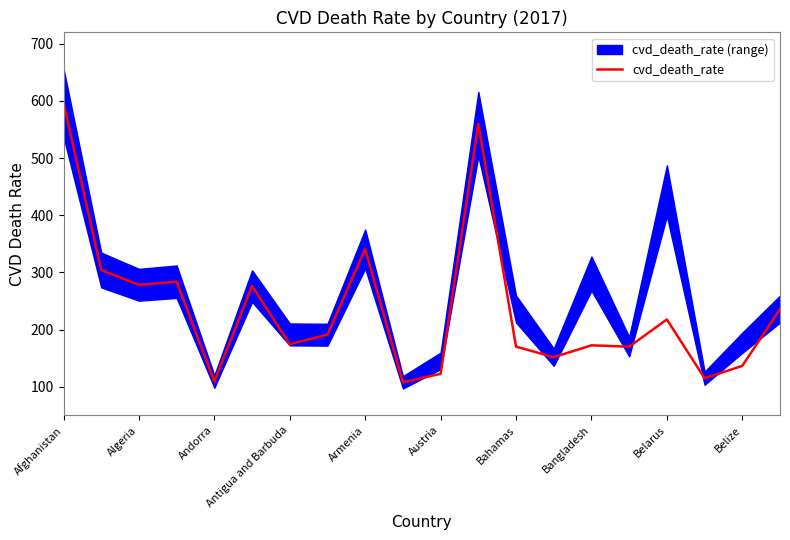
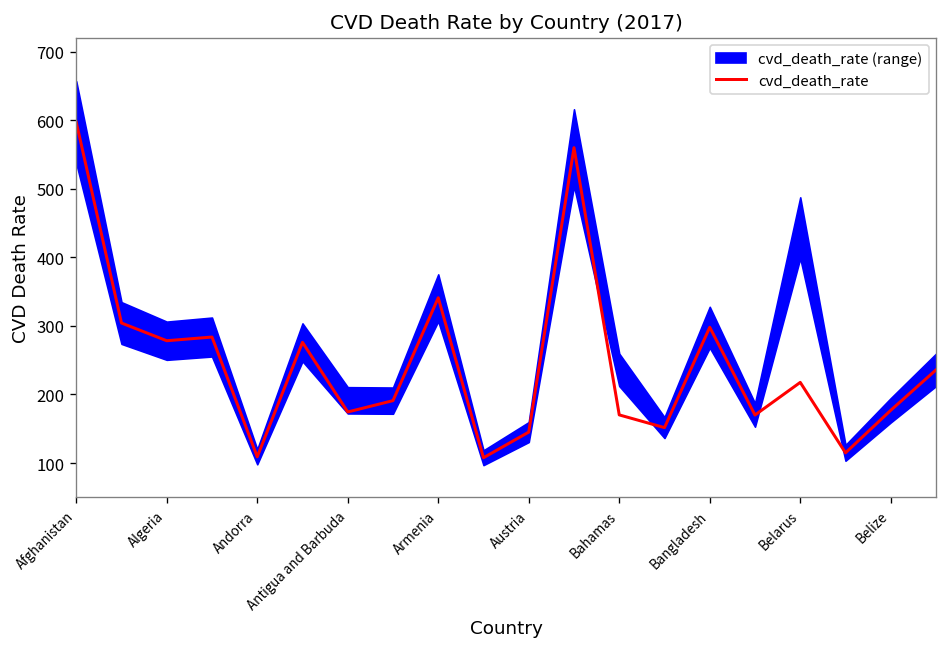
cvd_death_rate, Austria: 120 -> 150
cvd_death_rate, Bangladesh: 170 -> 300
cvd_death_rate, Belize: 140 -> 180
